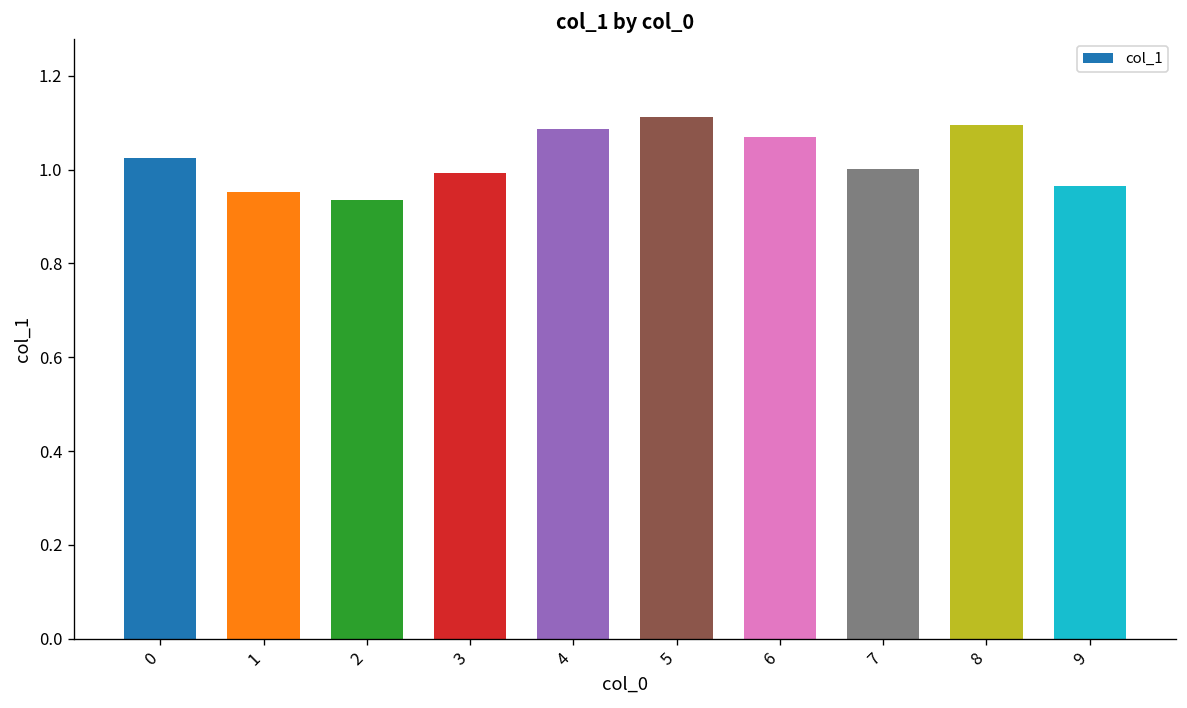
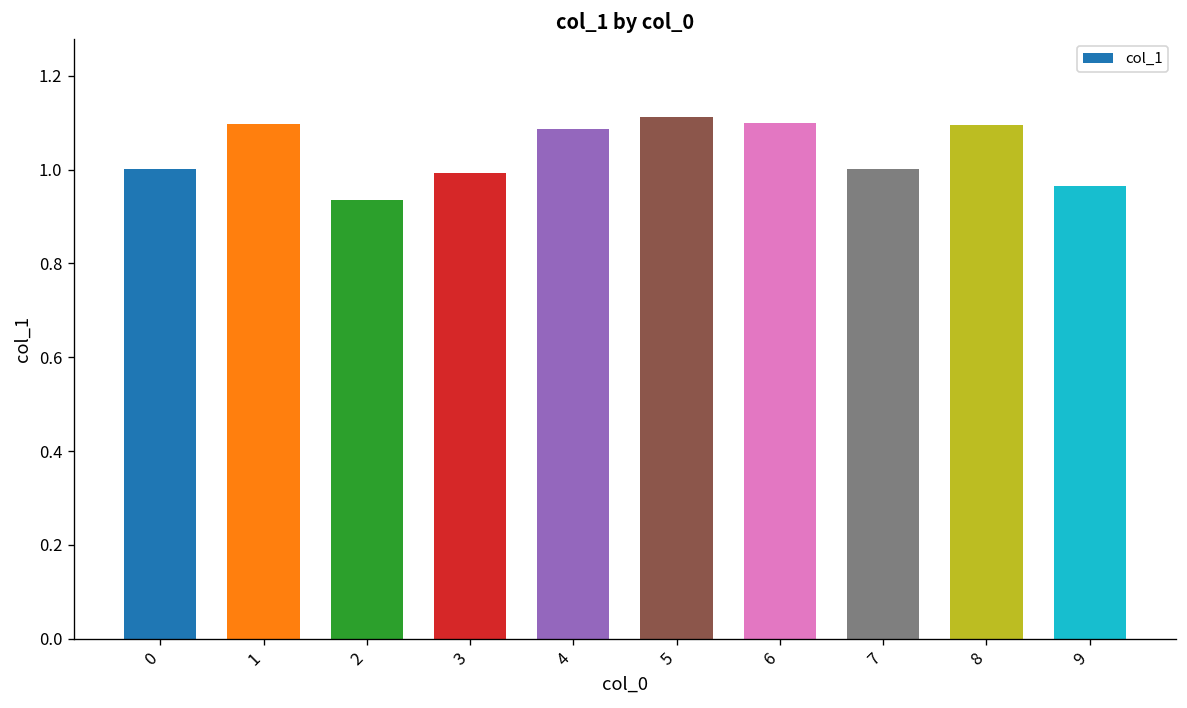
0: 1.02 -> 1.00
1: 0.95 -> 1.10
6: 1.07 -> 1.10
